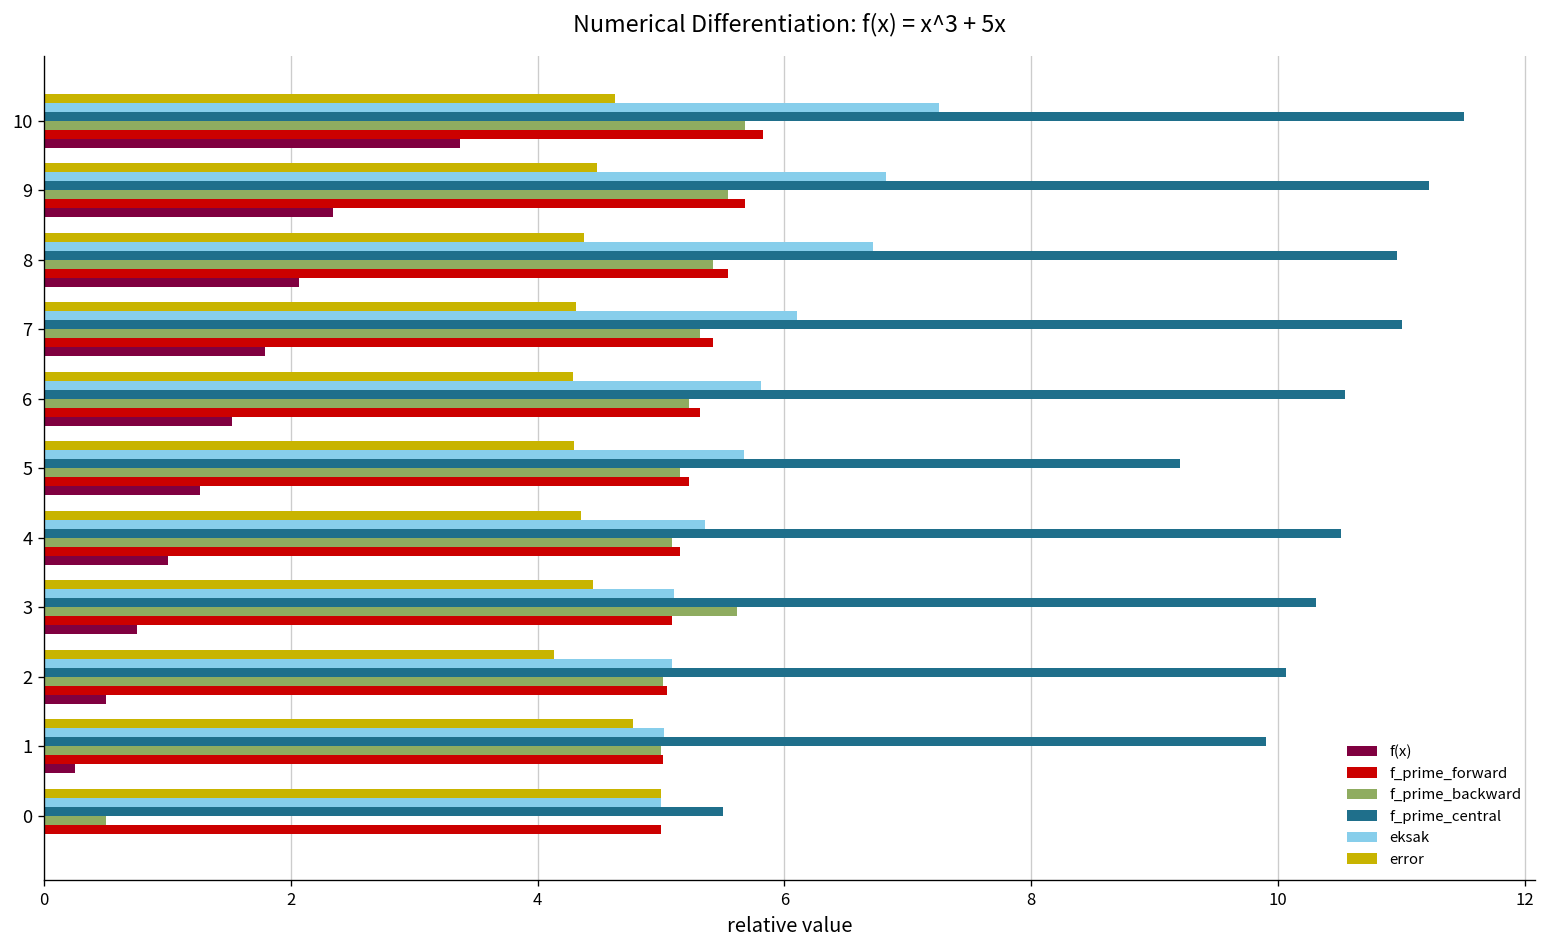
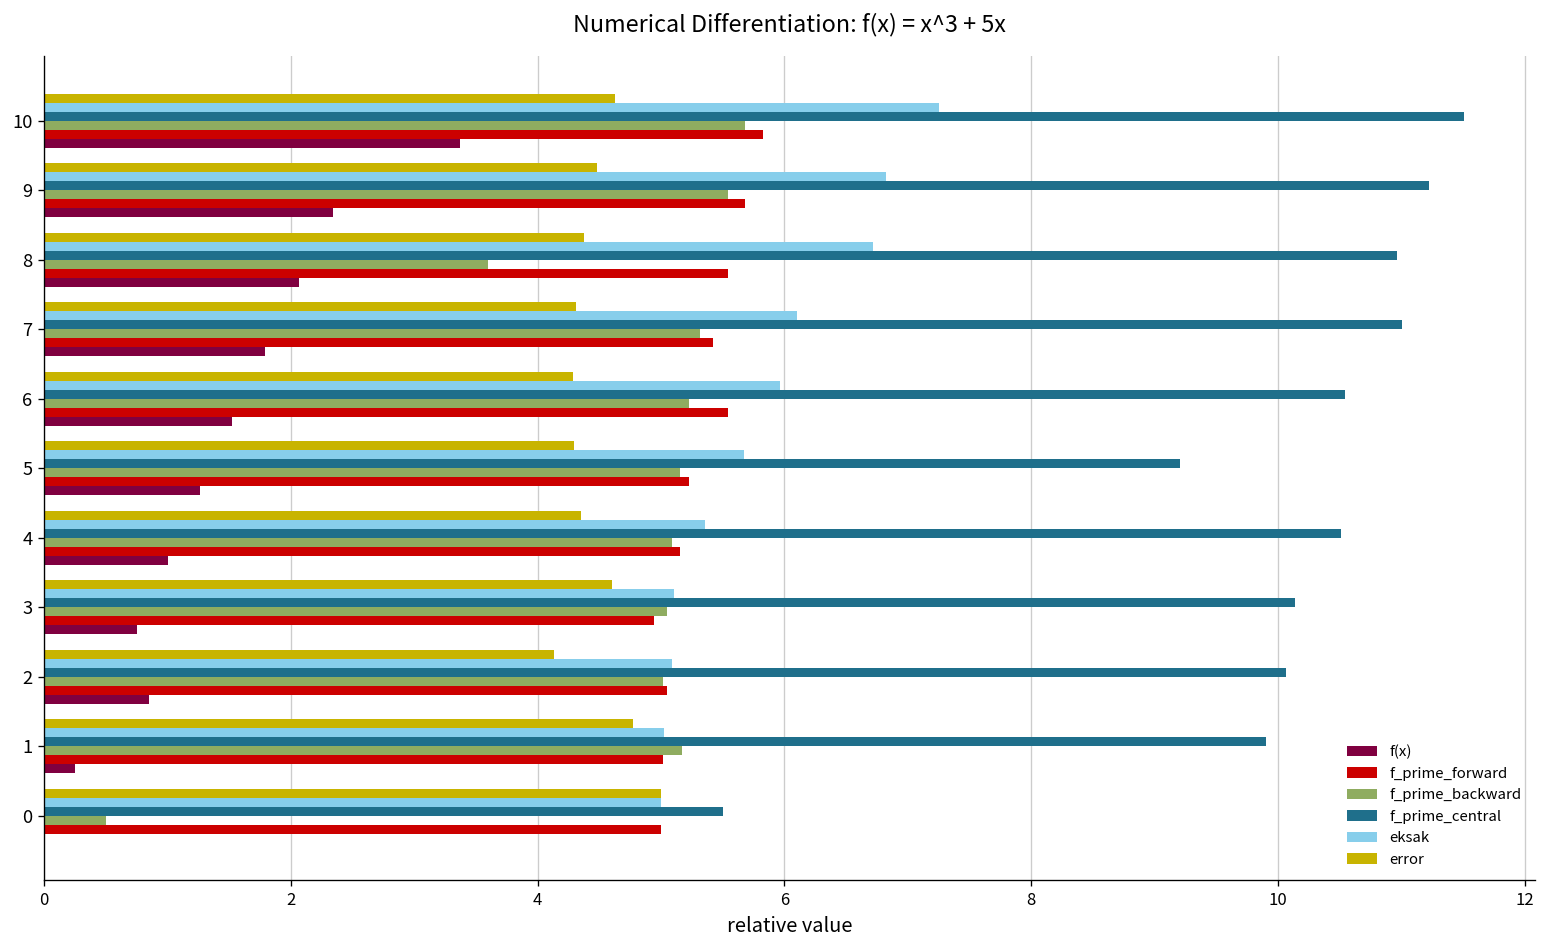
f_prime_backward, 8: 5.42 -> 3.60
eksak, 6: 5.81 -> 5.96
f_prime_forward, 6: 5.32 -> 5.54
error, 3: 4.45 -> 4.60
f_prime_central, 3: 10.30 -> 10.14
f_prime_backward, 3: 5.62 -> 5.05
f_prime_forward, 3: 5.09 -> 4.95
f(x), 2: 0.50 -> 0.85
f_prime_backward, 1: 5.00 -> 5.17
